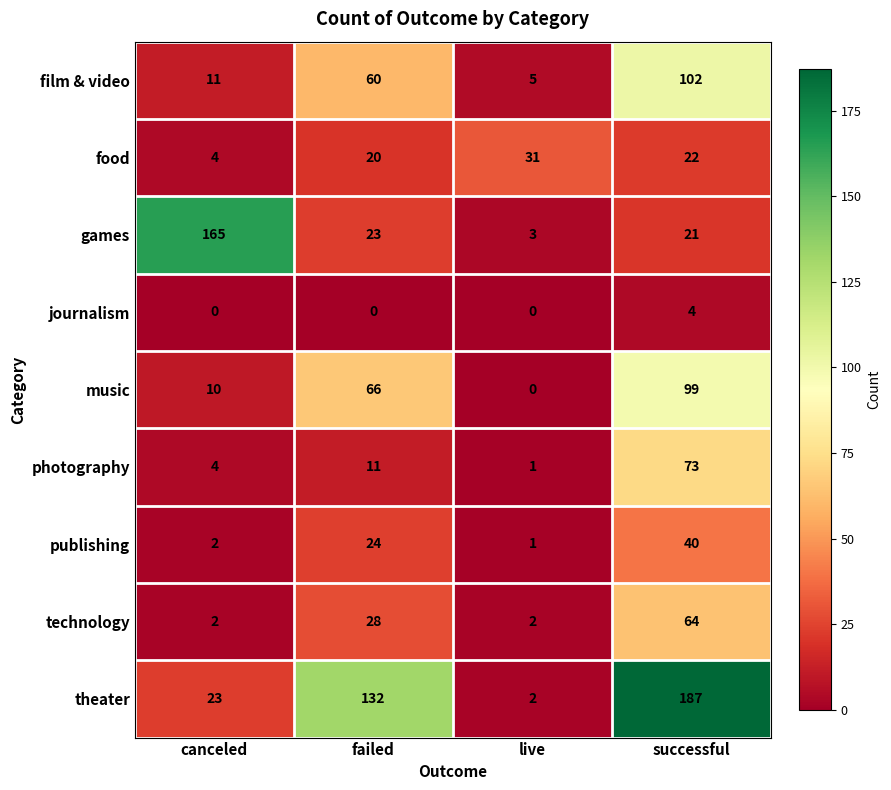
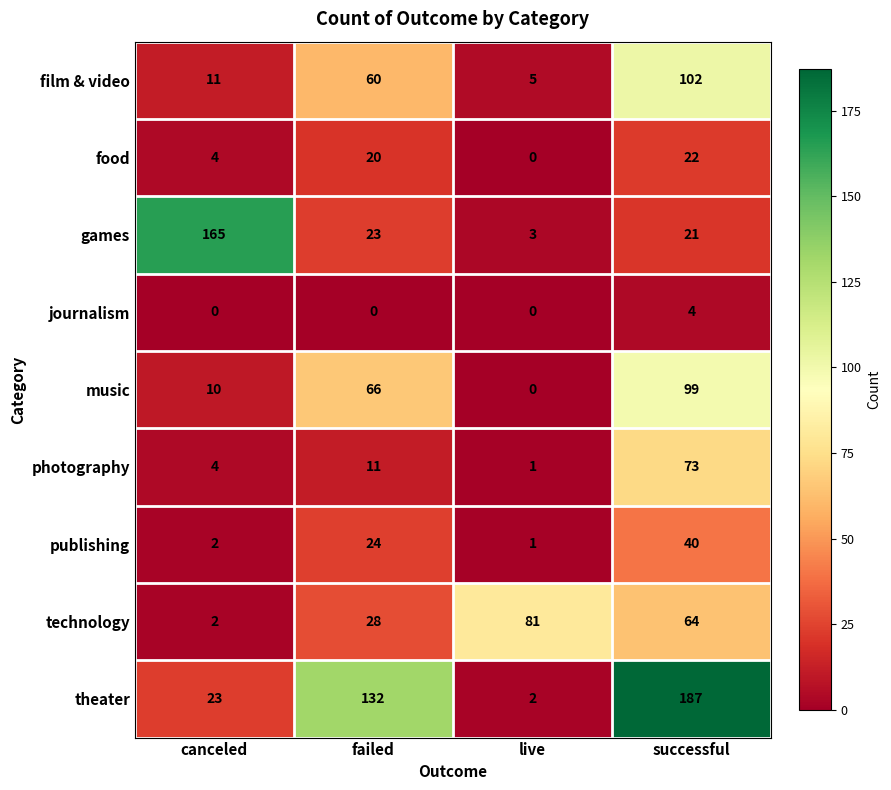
food, live: 31 -> 0
technology, live: 2 -> 81
